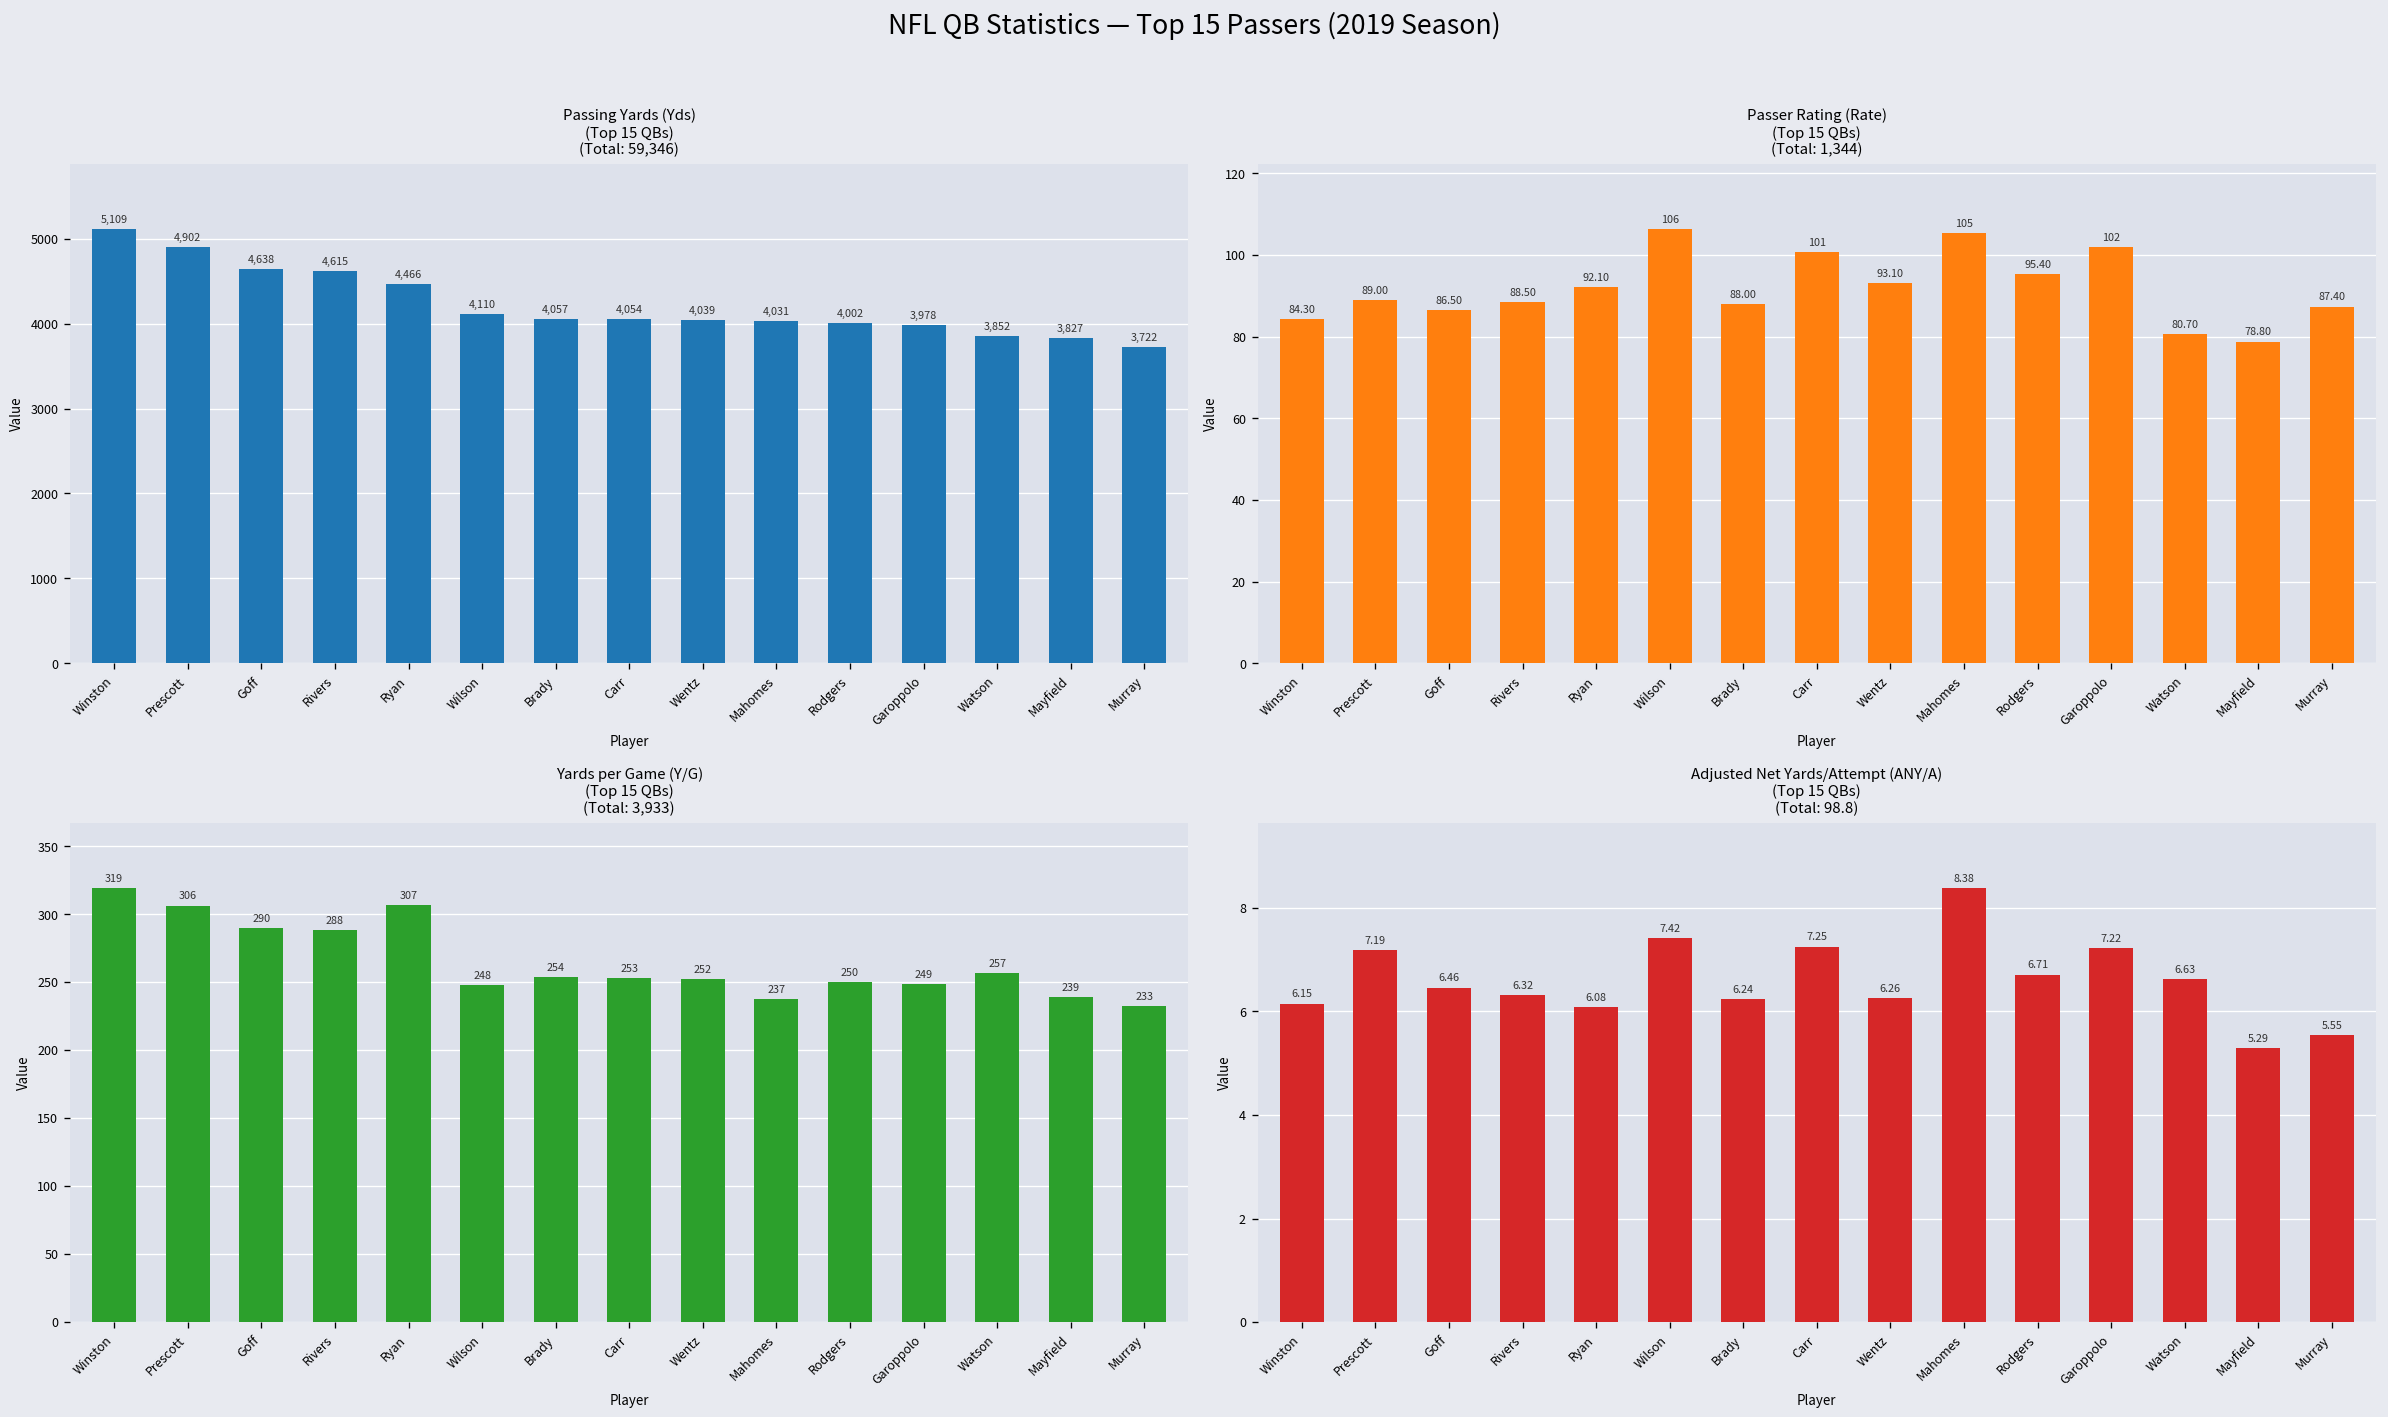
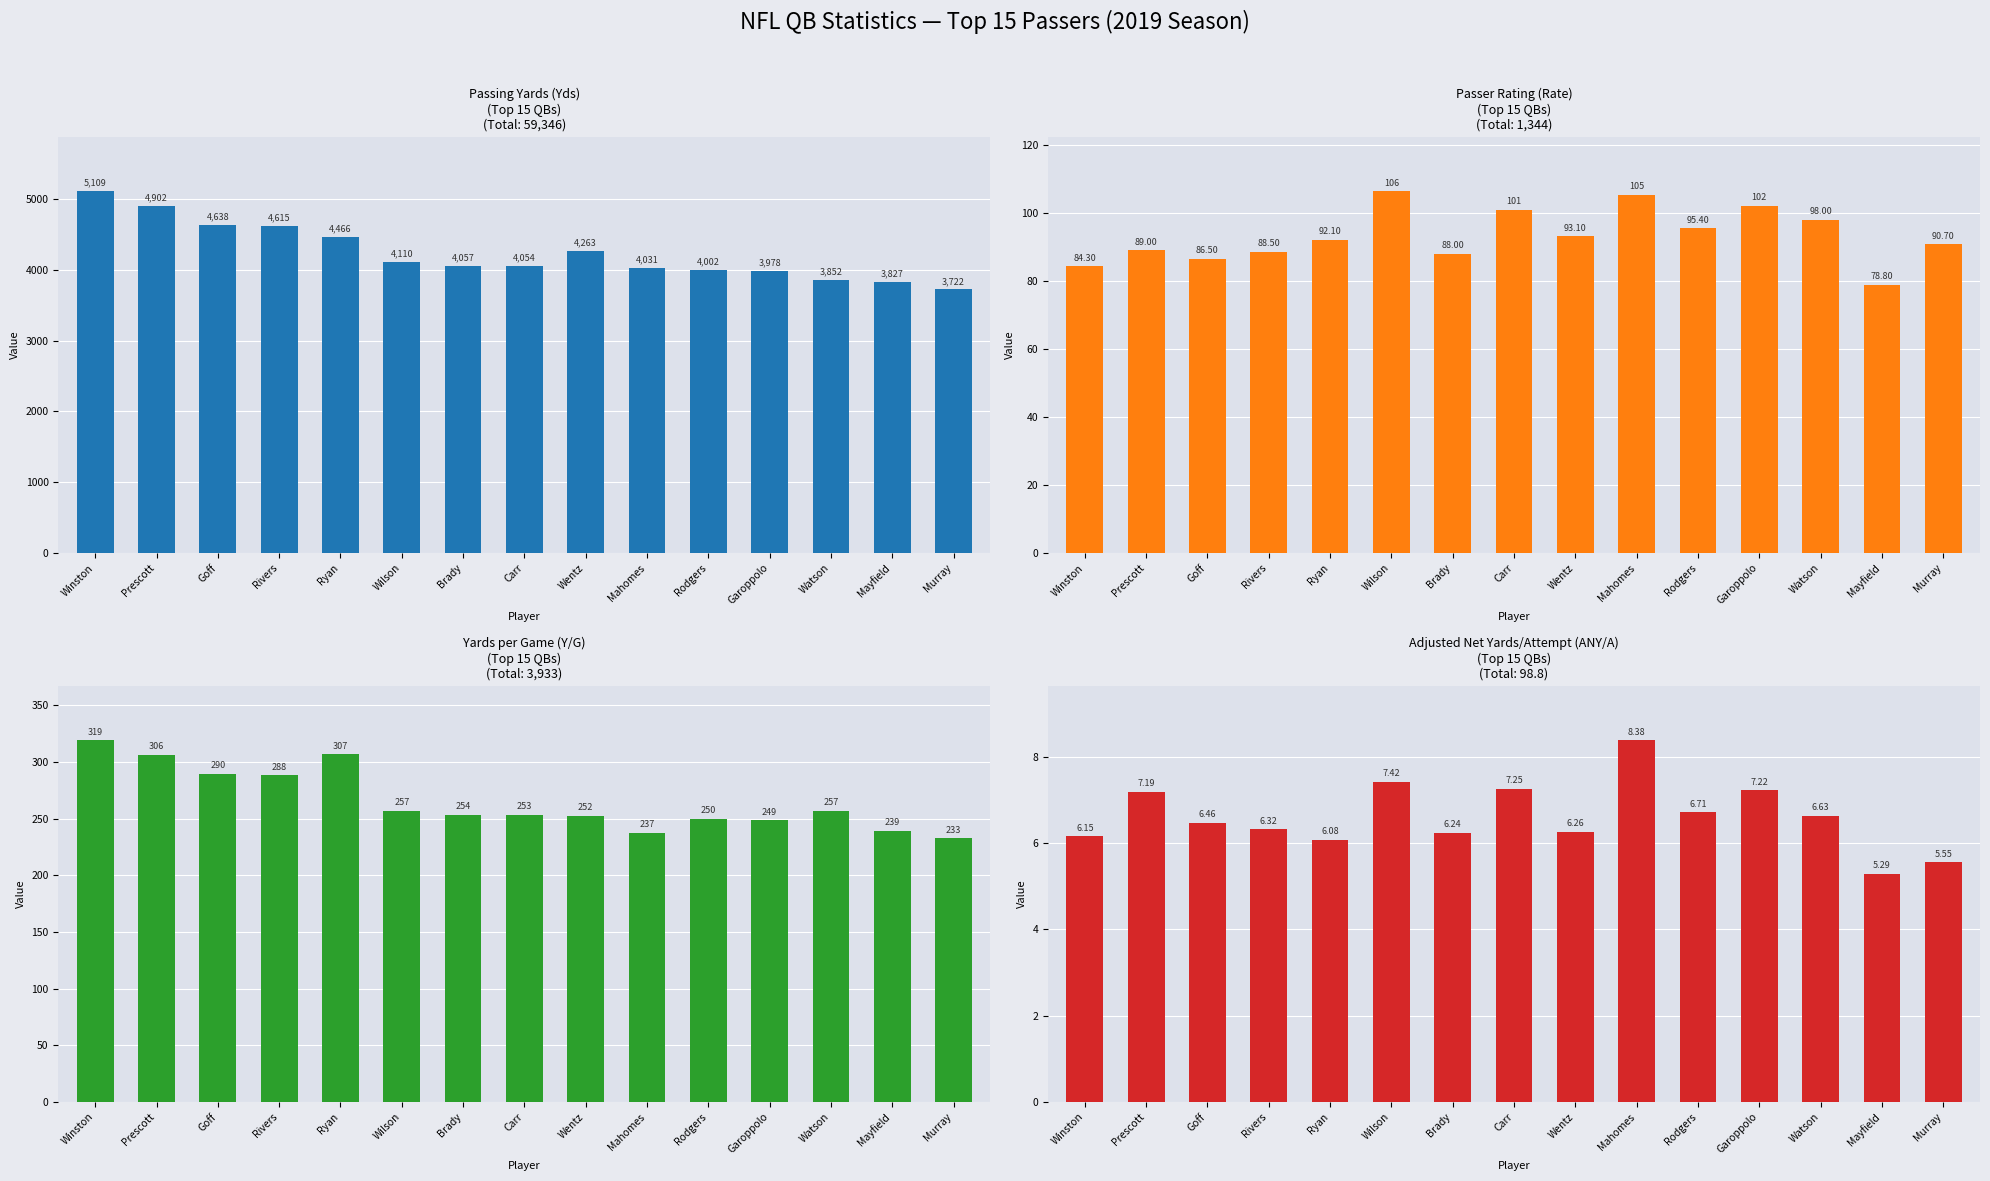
Passing Yards (Yds) (Top 15 QBs) (Total: 59,346), Wentz: 4,039 -> 4,263
Passer Rating (Rate) (Top 15 QBs) (Total: 1,344), Watson: 80.70 -> 98.00
Passer Rating (Rate) (Top 15 QBs) (Total: 1,344), Murray: 87.40 -> 90.70
Yards per Game (Y/G) (Top 15 QBs) (Total: 3,933), Wilson: 248 -> 257
